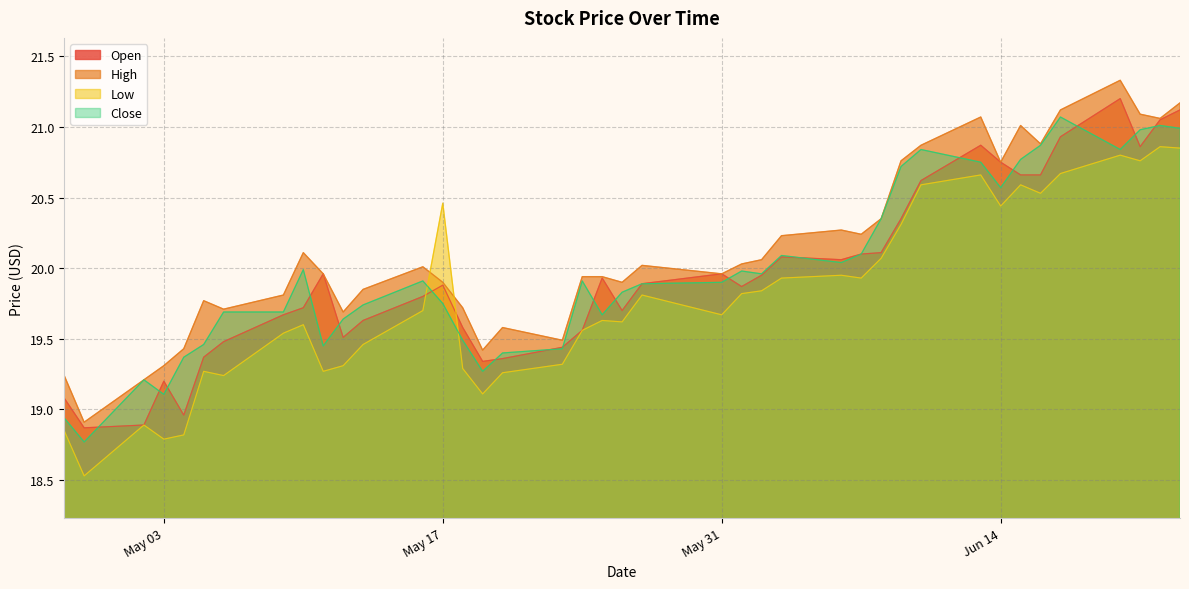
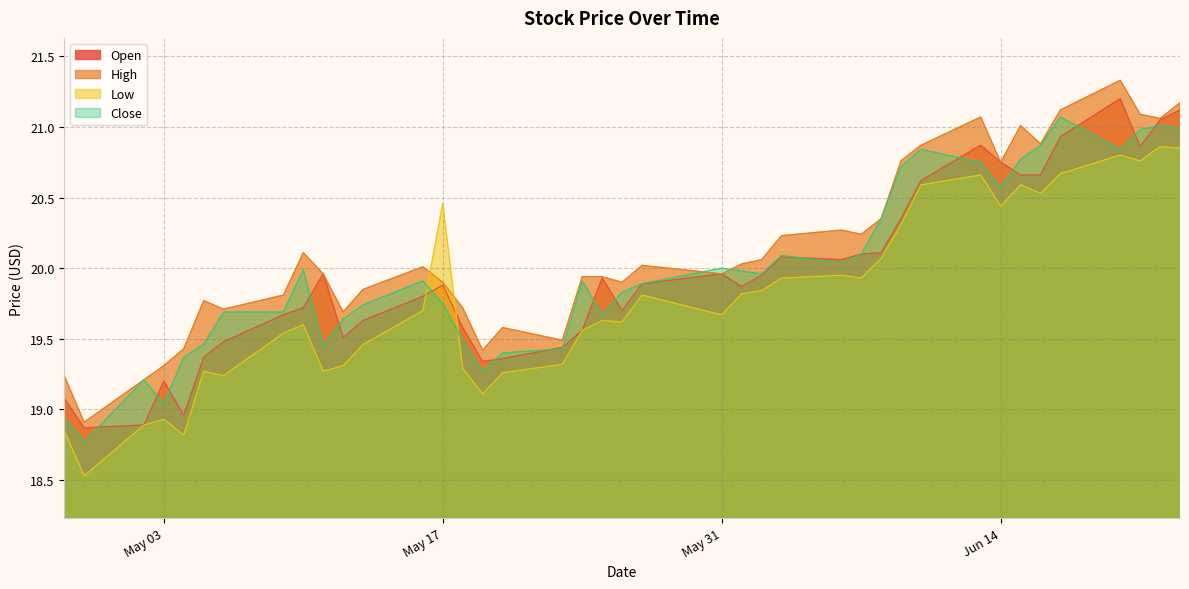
Low, May 03: 18.79 -> 18.93
Close, May 03: 19.11 -> 19.04
Close, May 31: 19.9 -> 20.0
